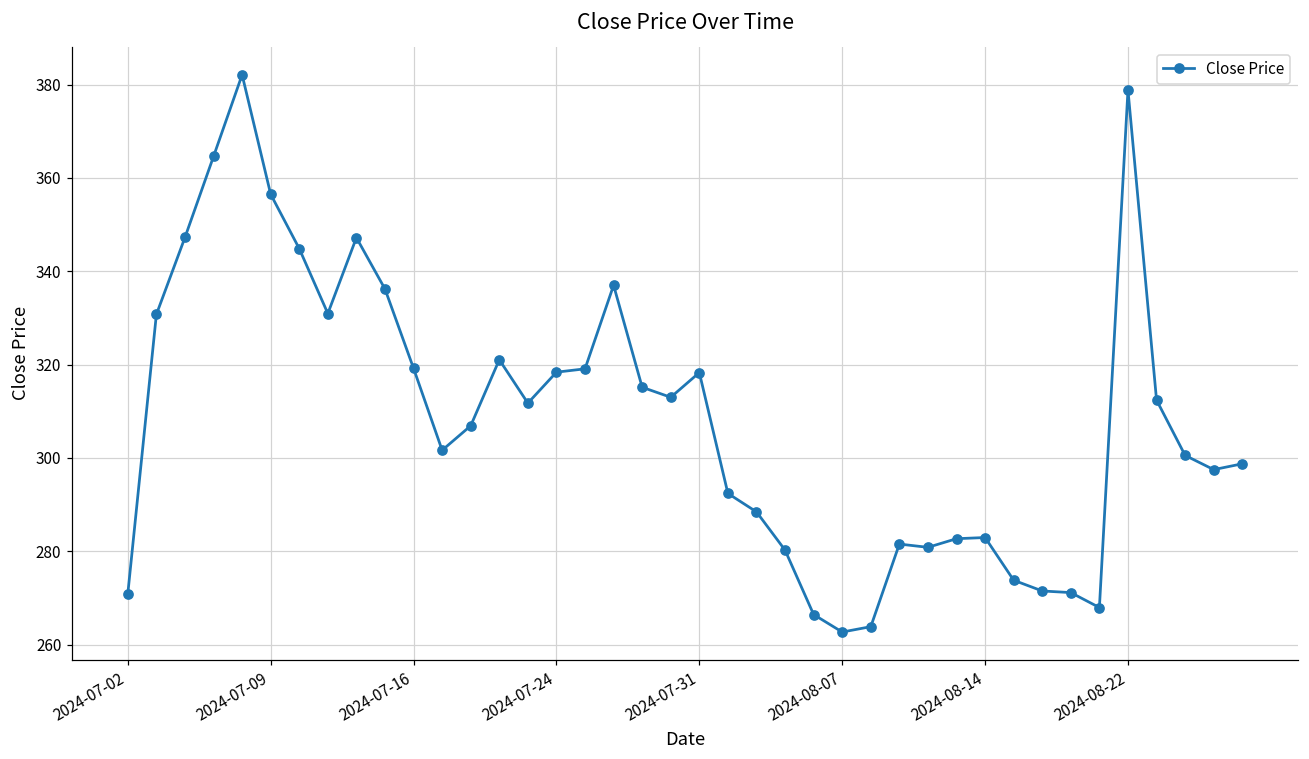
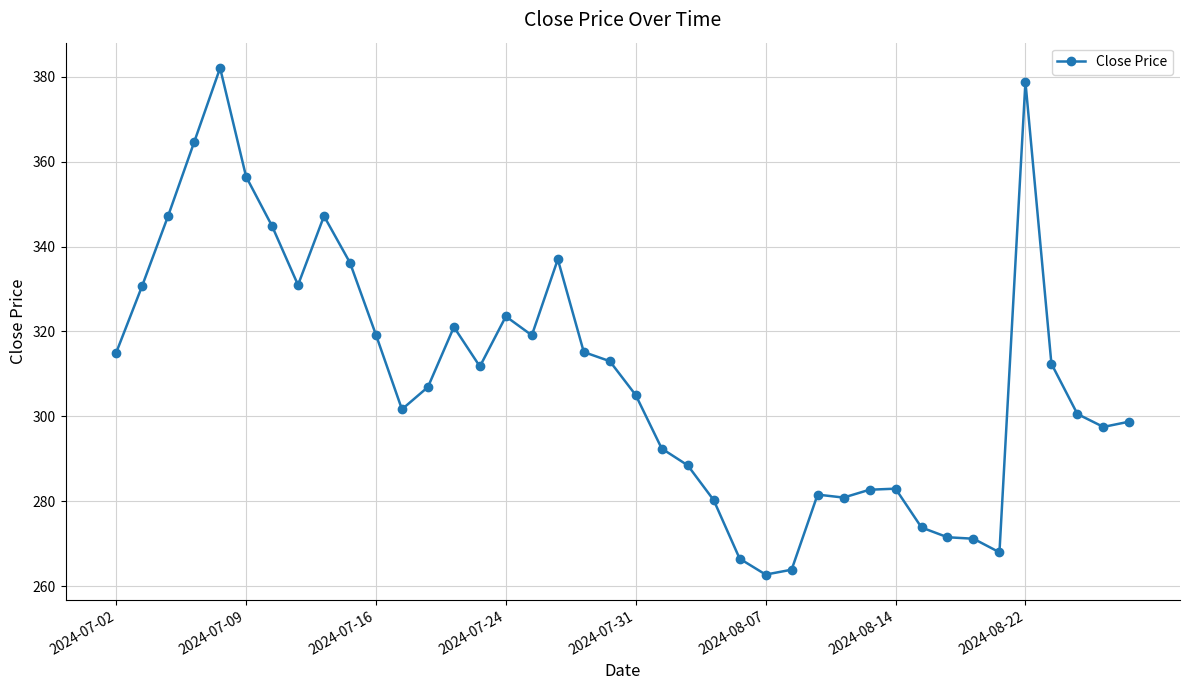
2024-07-02: 271 -> 315
2024-07-24: 318 -> 324
2024-07-31: 318 -> 305
